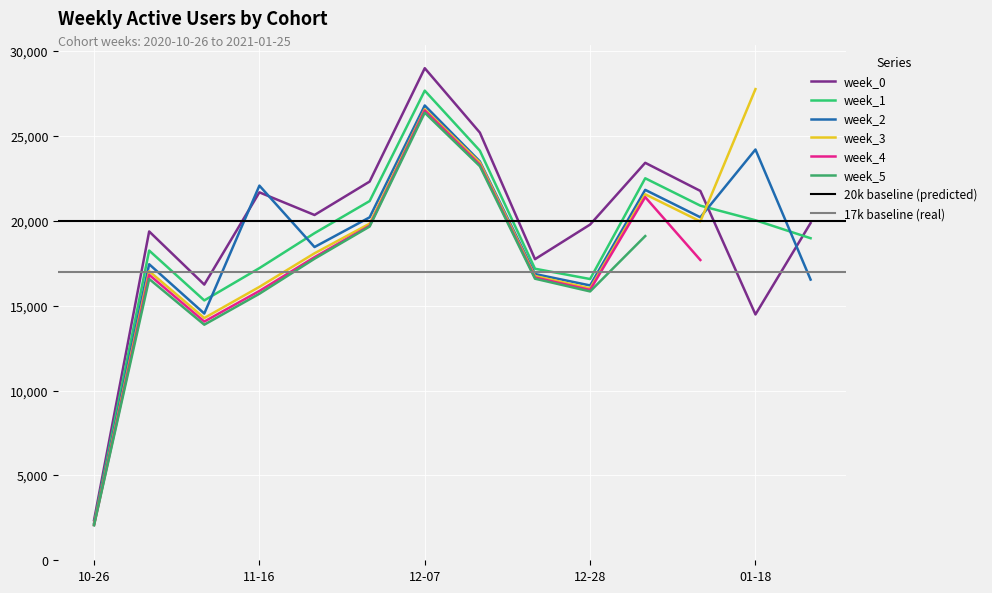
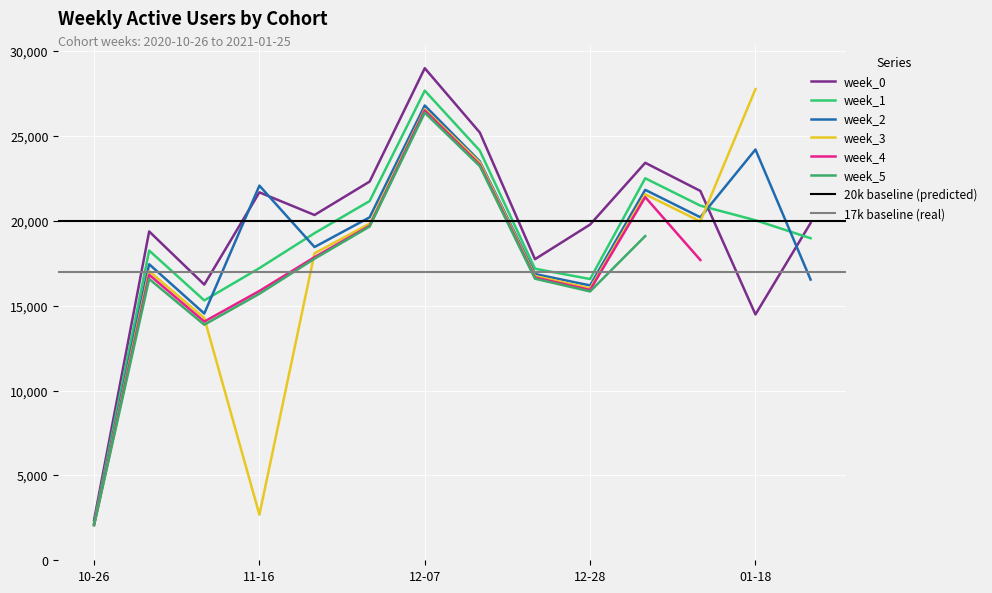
week_3, 11-16: 16,100 -> 2,700
